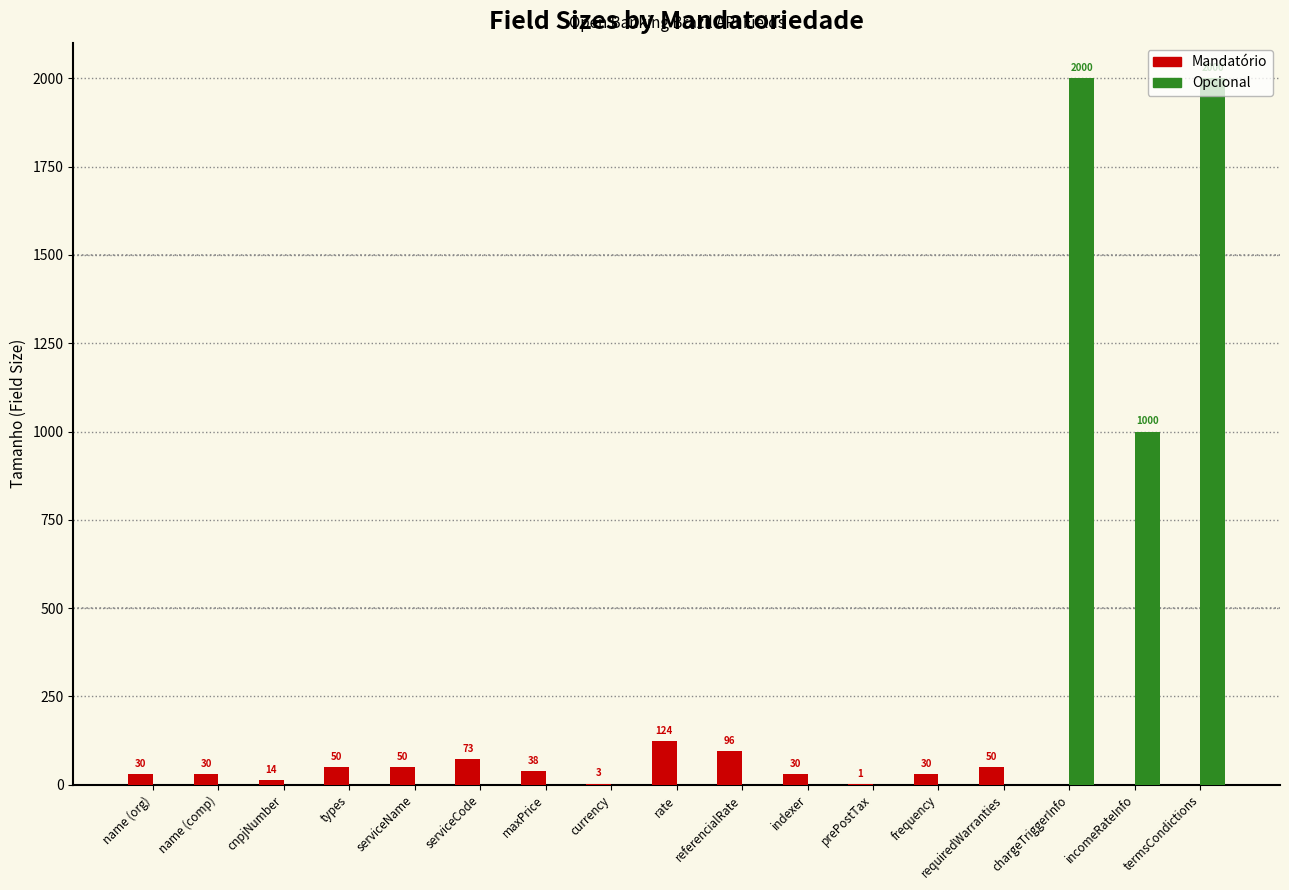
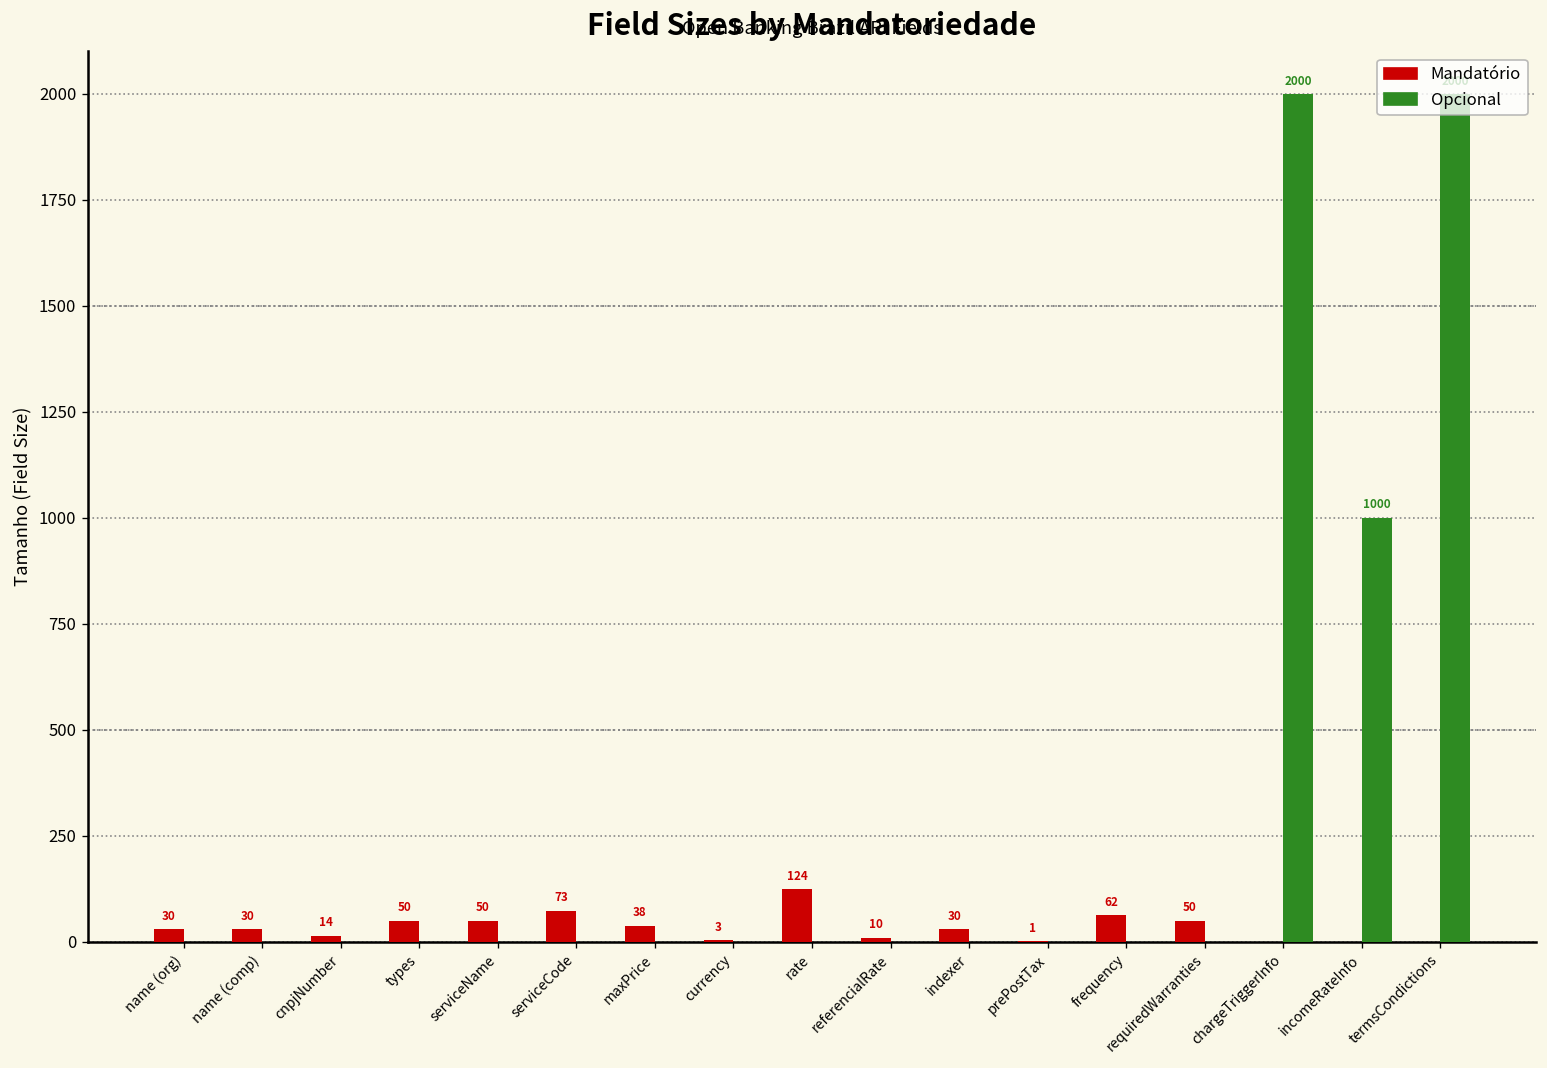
Mandatório, referencialRate: 96 -> 10
Mandatório, frequency: 30 -> 62
